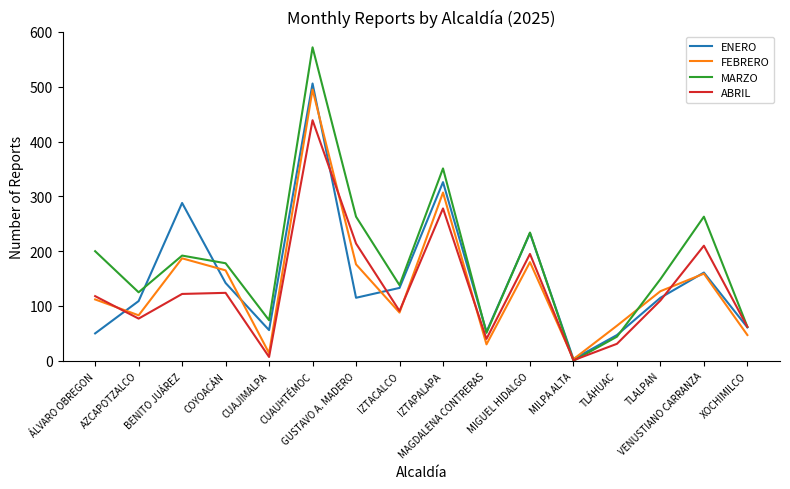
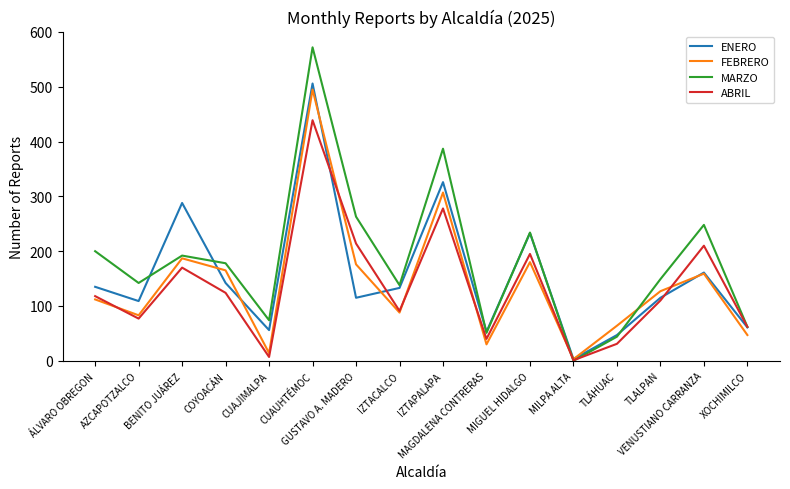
ENERO, ÁLVARO OBREGON: 50 -> 140
MARZO, AZCAPOTZALCO: 130 -> 140
ABRIL, BENITO JUÁREZ: 120 -> 170
MARZO, IZTAPALAPA: 350 -> 390
MARZO, VENUSTIANO CARRANZA: 260 -> 250
